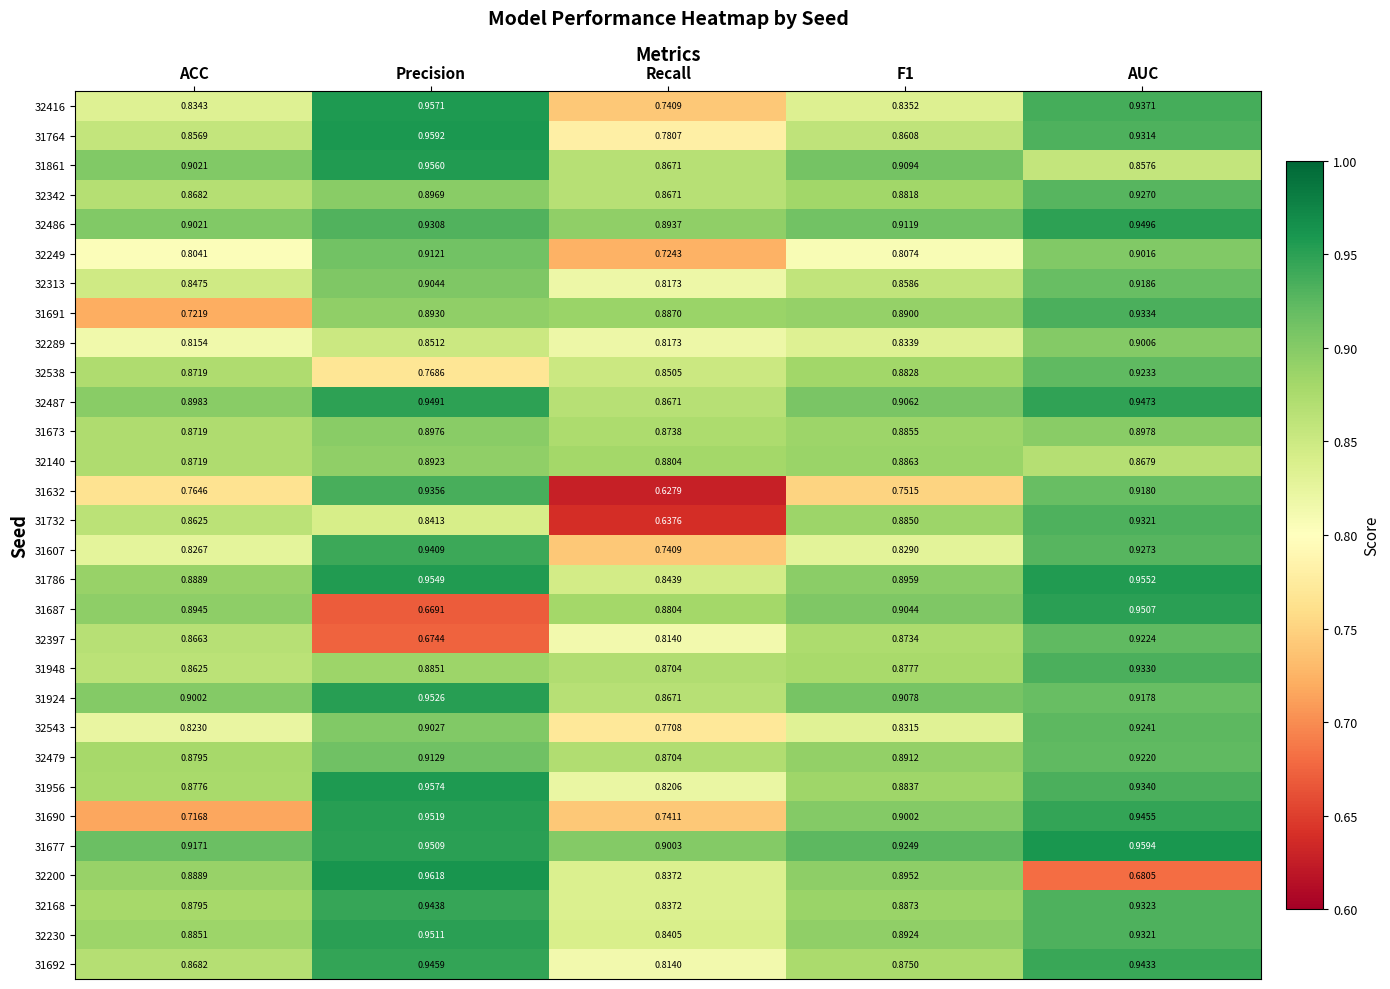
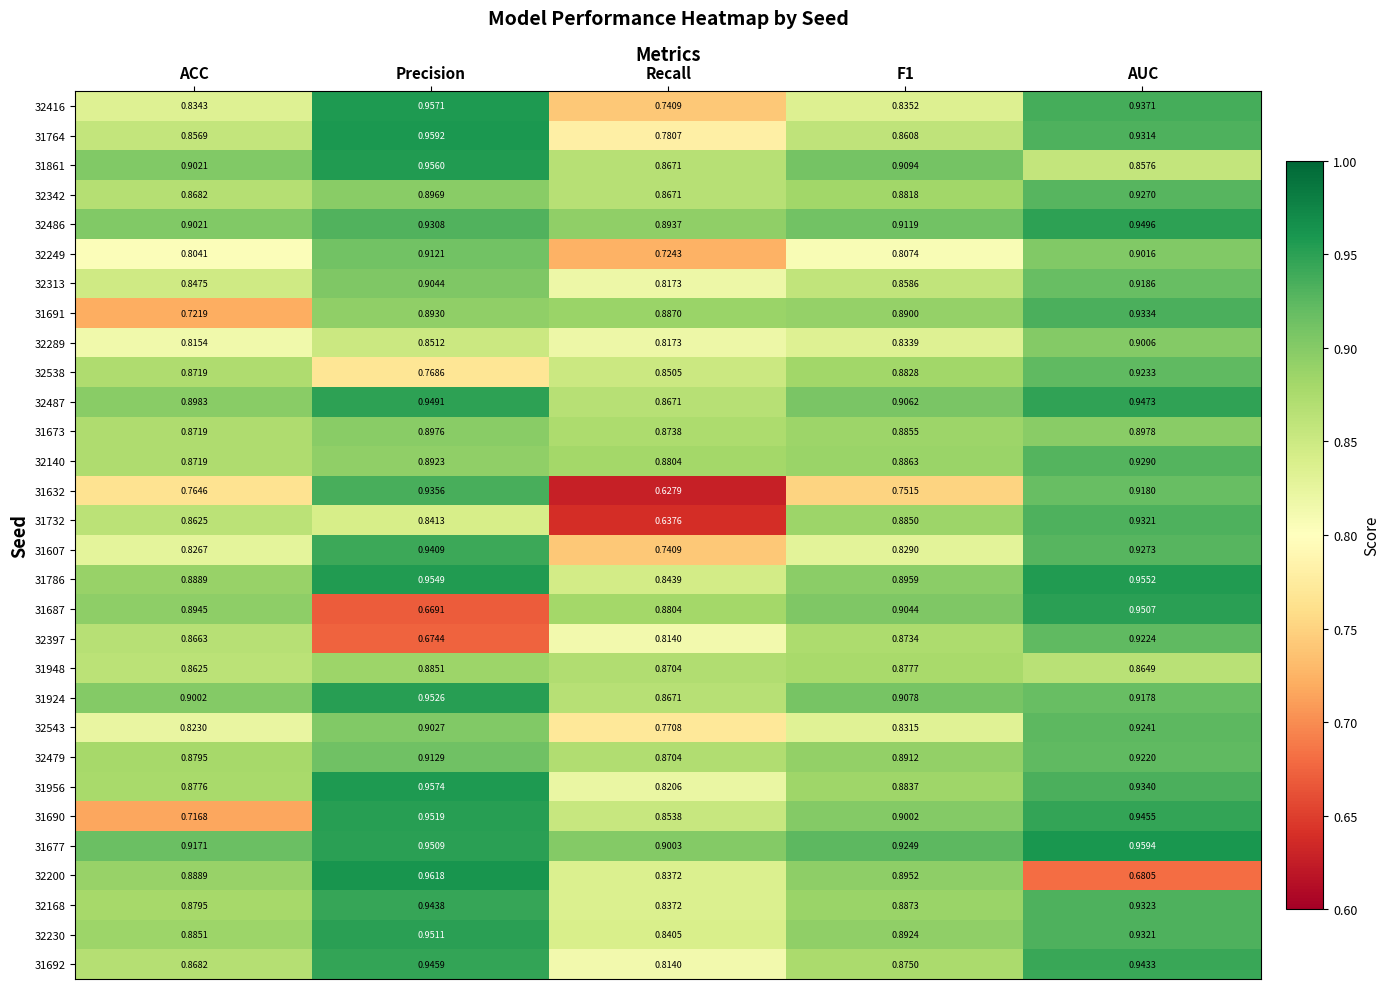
32140, AUC: 0.8679 -> 0.9290
31948, AUC: 0.9330 -> 0.8649
31690, Recall: 0.7411 -> 0.8538
